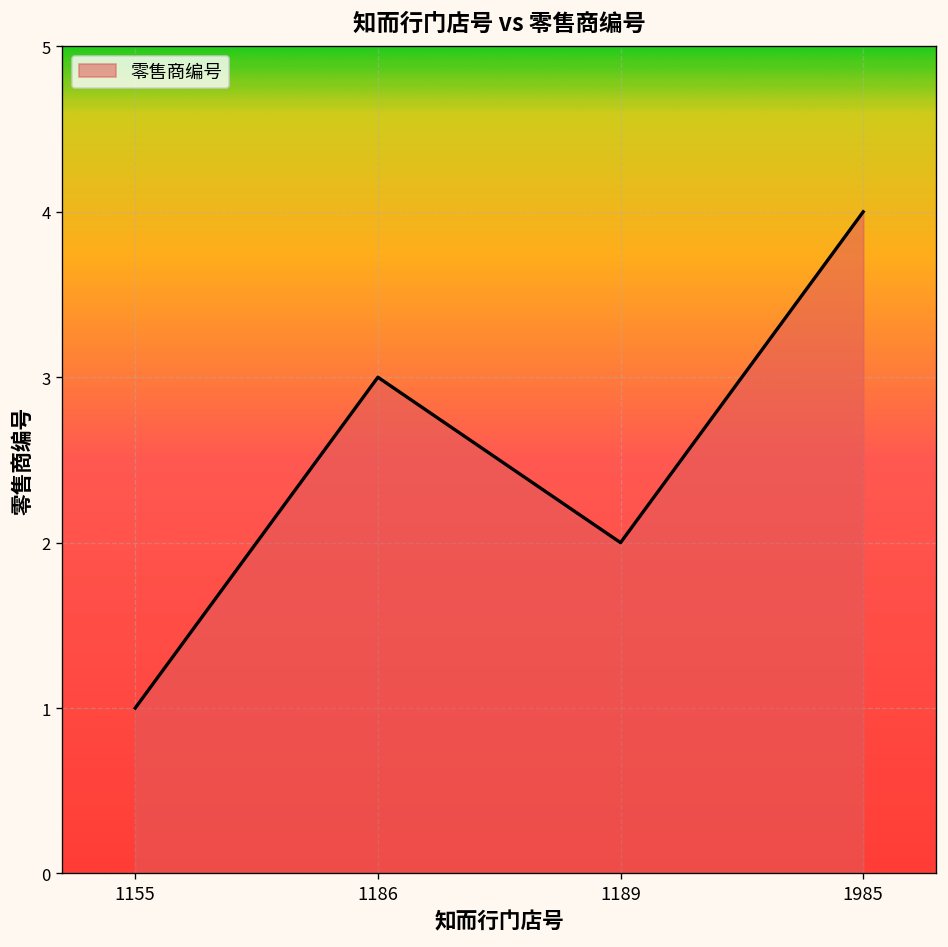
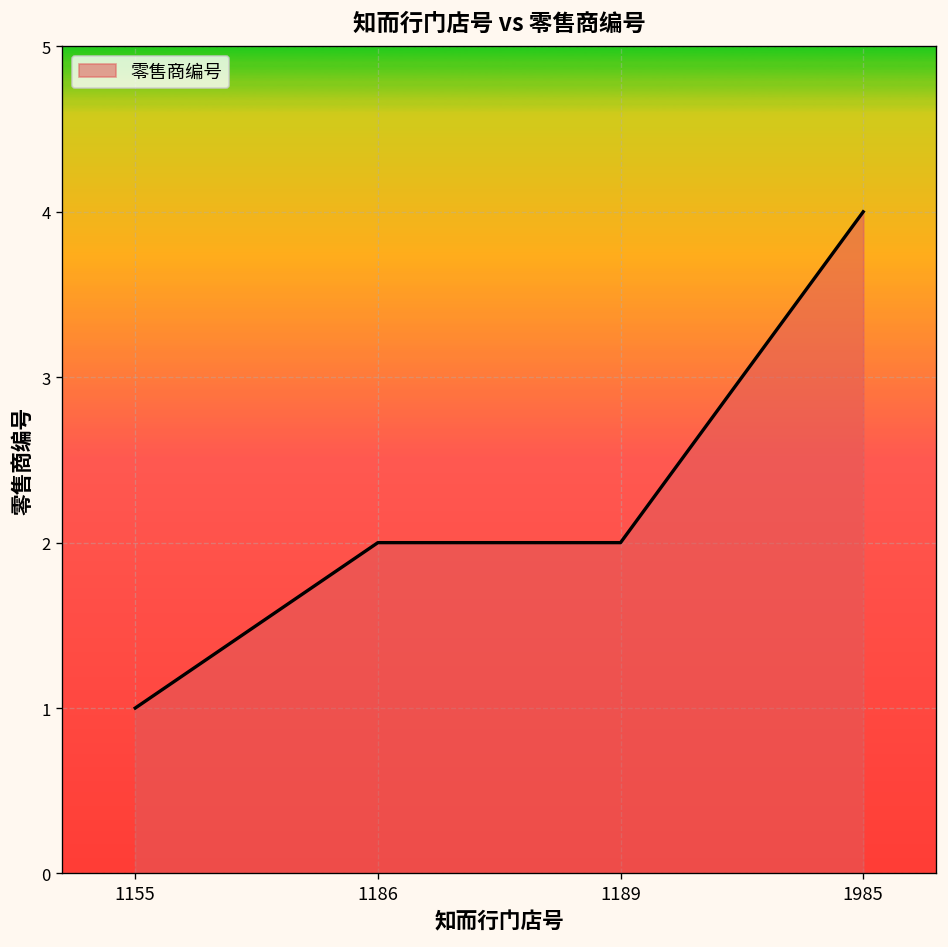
1186: 3 -> 2
